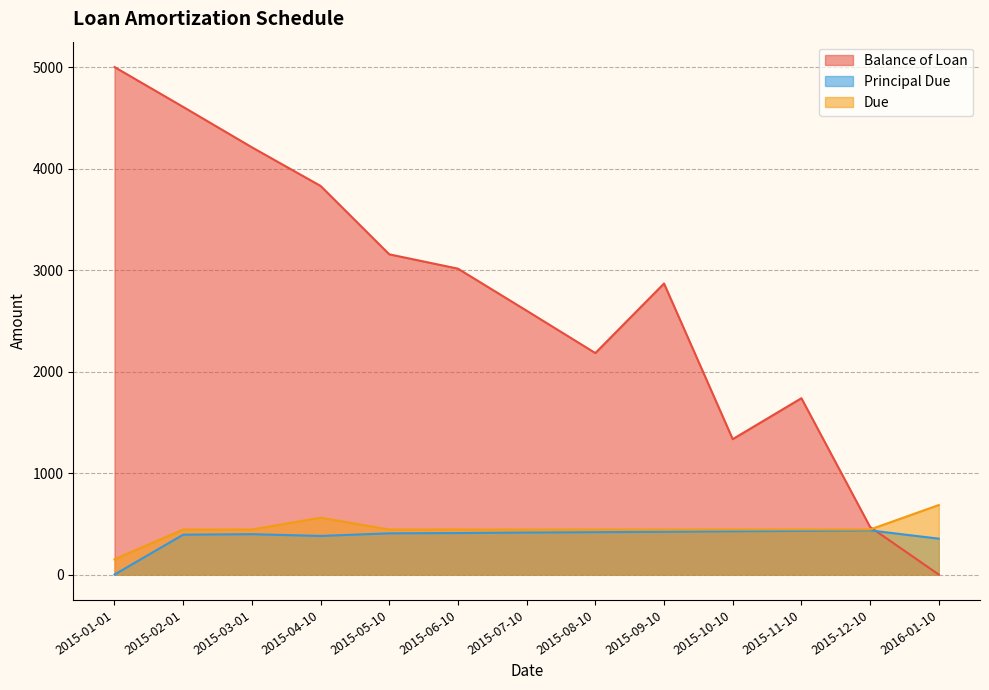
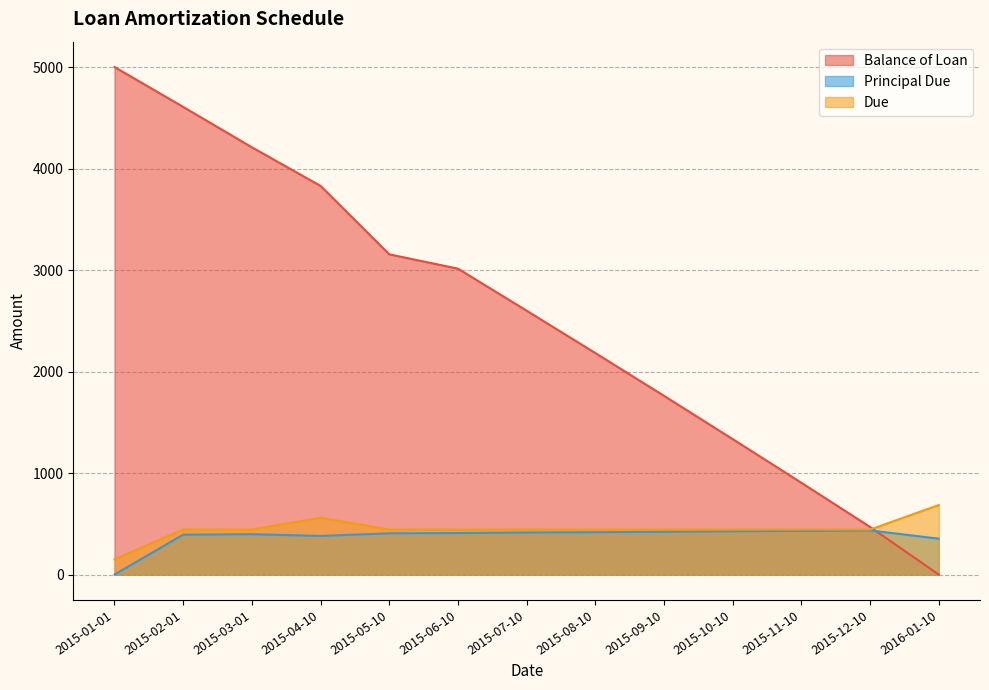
Balance of Loan, 2015-09-10: 2870 -> 1760
Balance of Loan, 2015-11-10: 1740 -> 900
